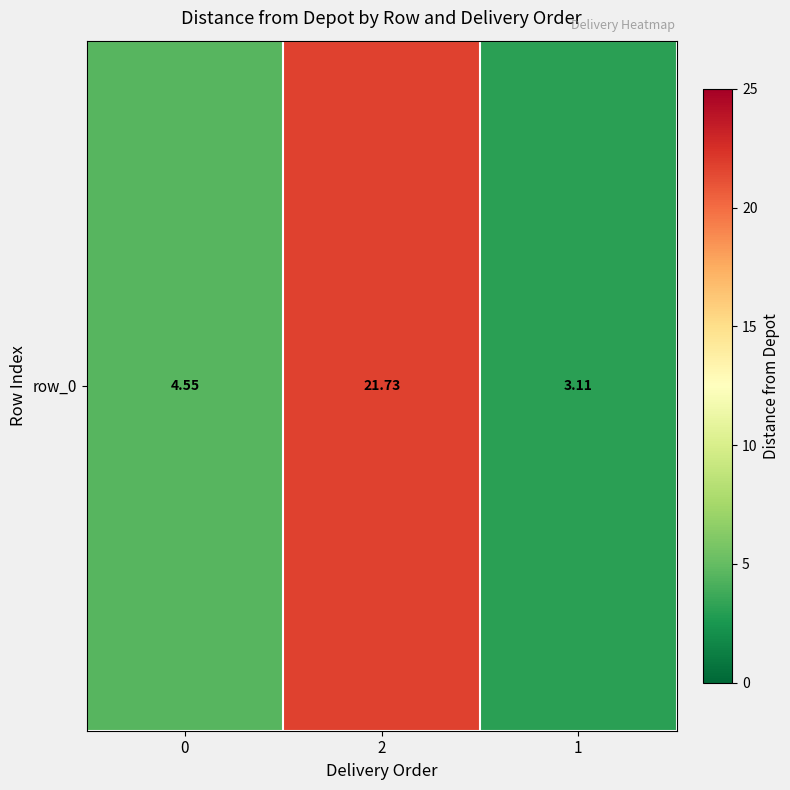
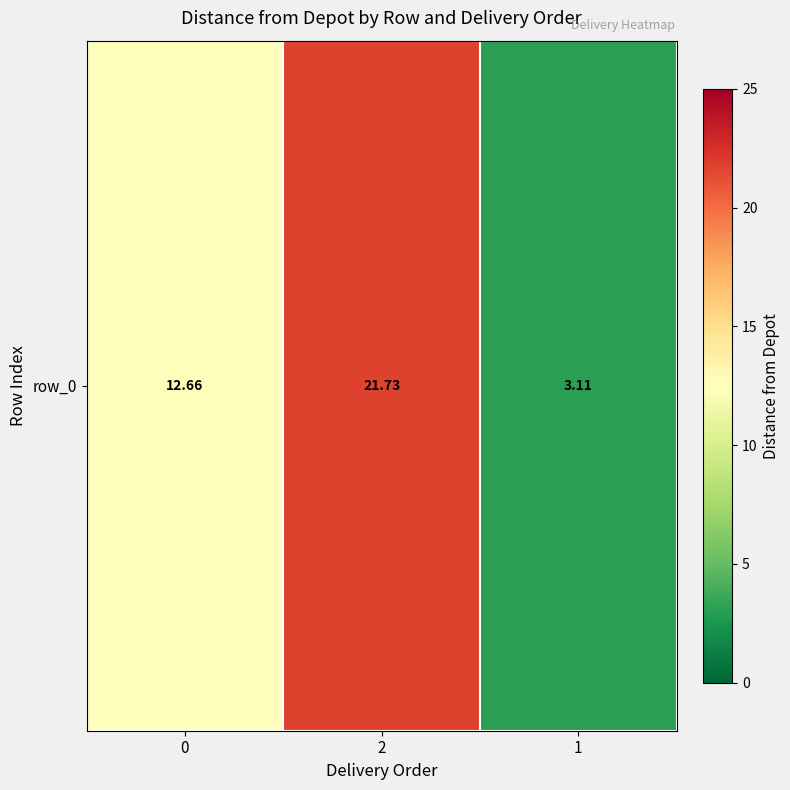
row_0, 0: 4.55 -> 12.66
